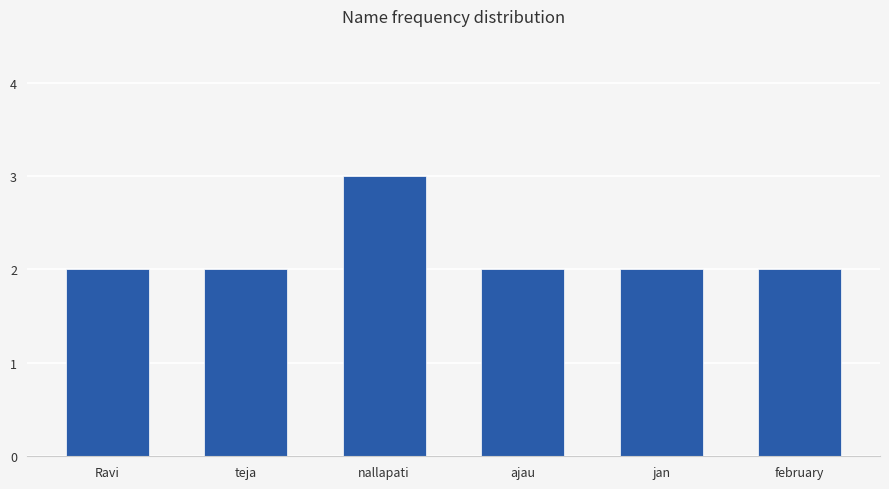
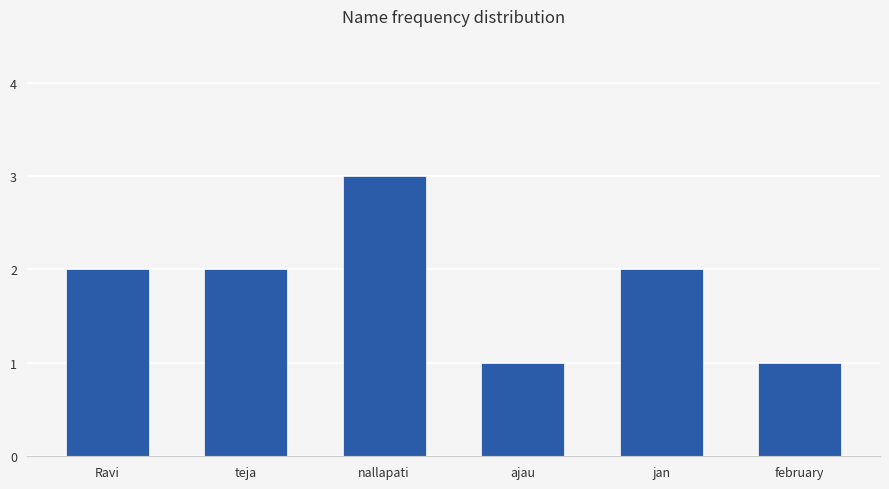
ajau: 2 -> 1
february: 2 -> 1
